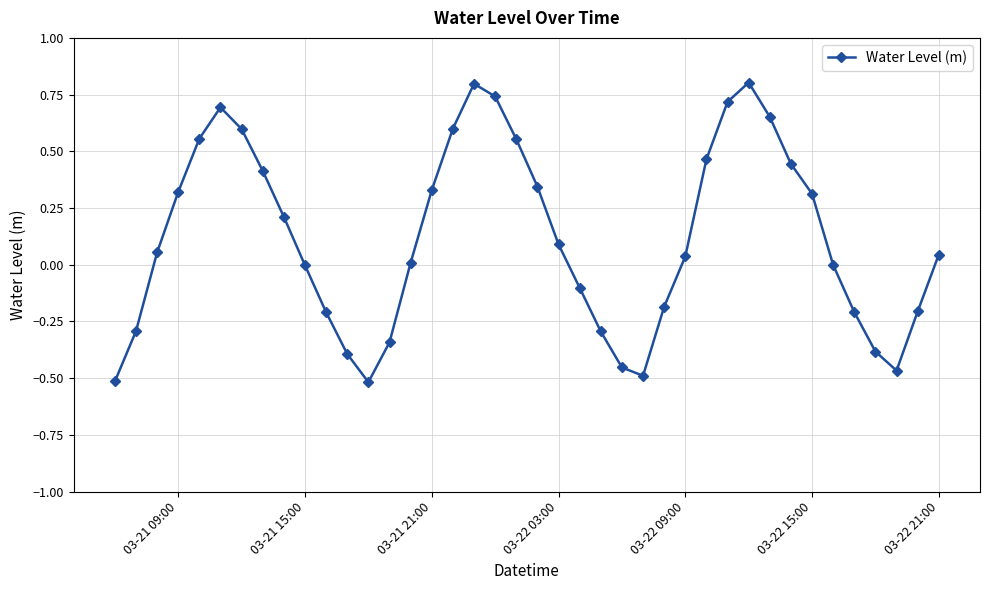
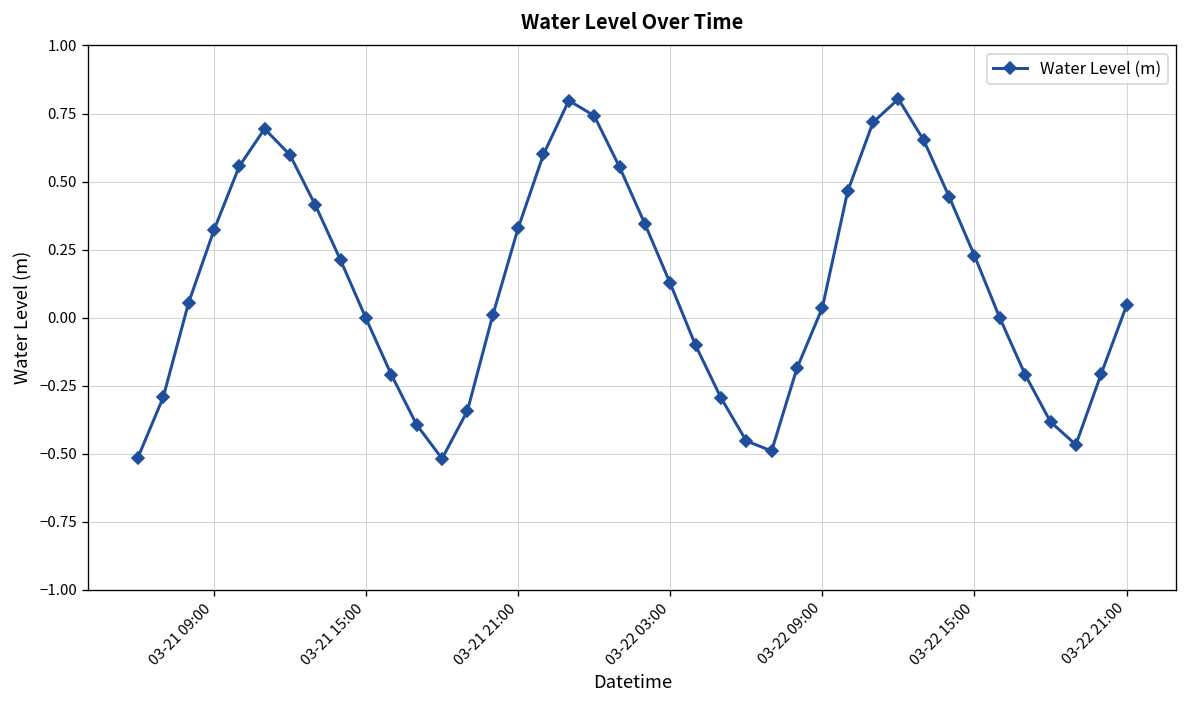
03-22 03:00: 0.09 -> 0.13
03-22 15:00: 0.31 -> 0.23
